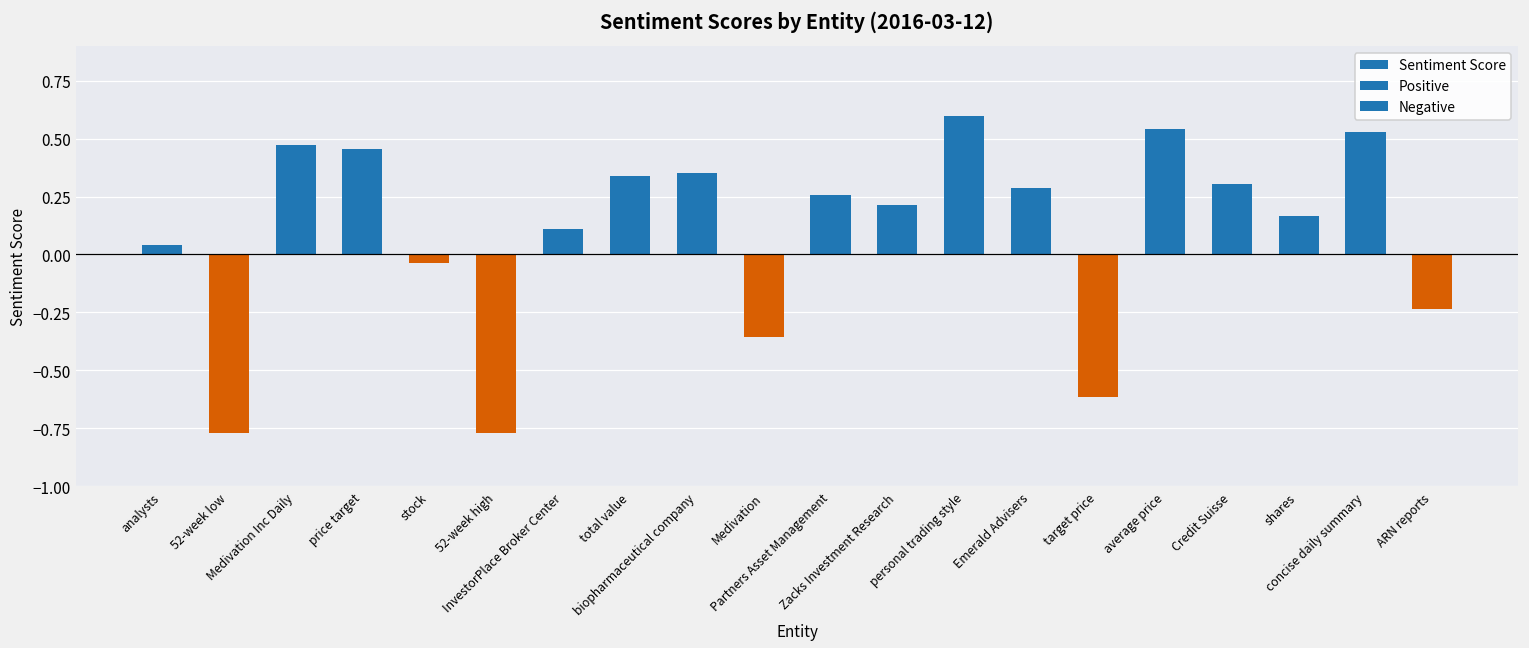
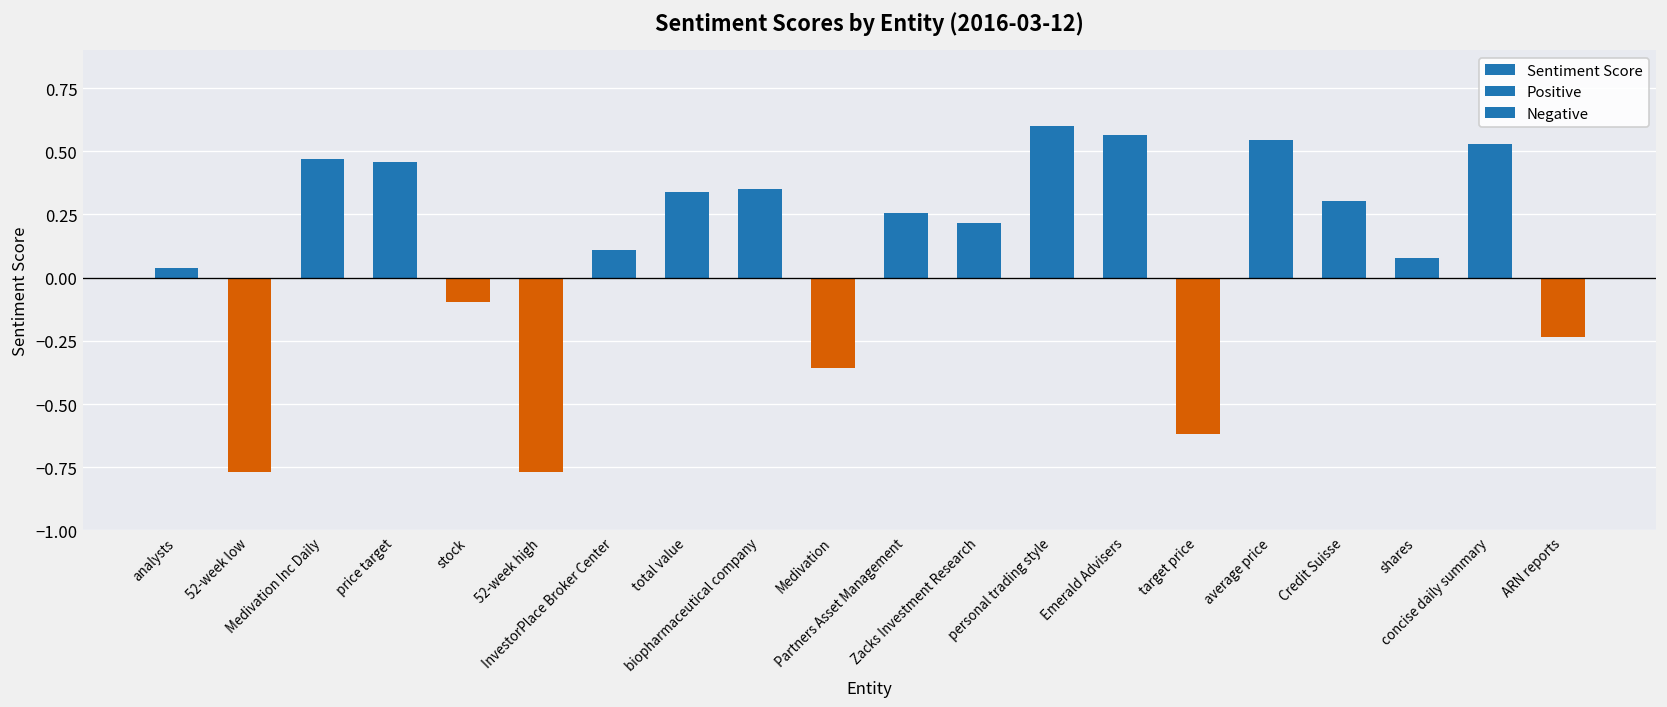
stock: -0.04 -> -0.09
Emerald Advisers: 0.29 -> 0.57
shares: 0.16 -> 0.08
